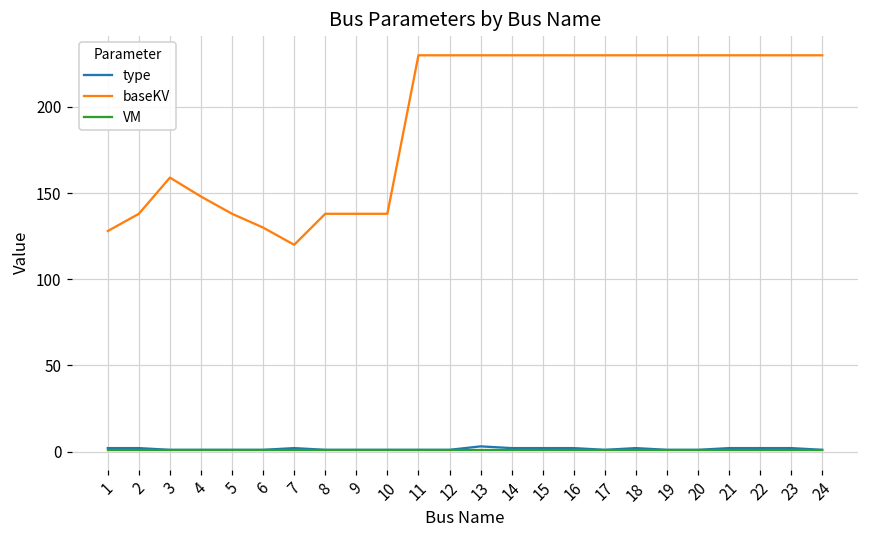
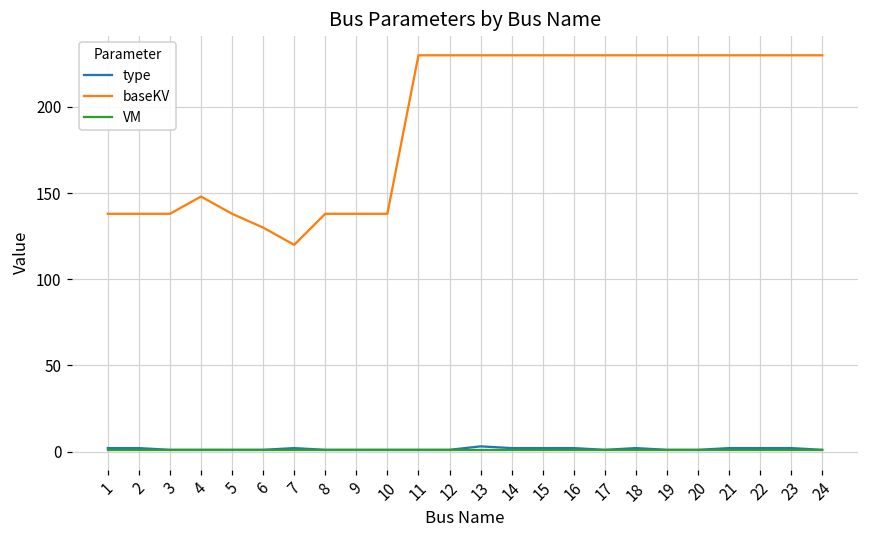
baseKV, 1: 128 -> 138
baseKV, 3: 159 -> 138
